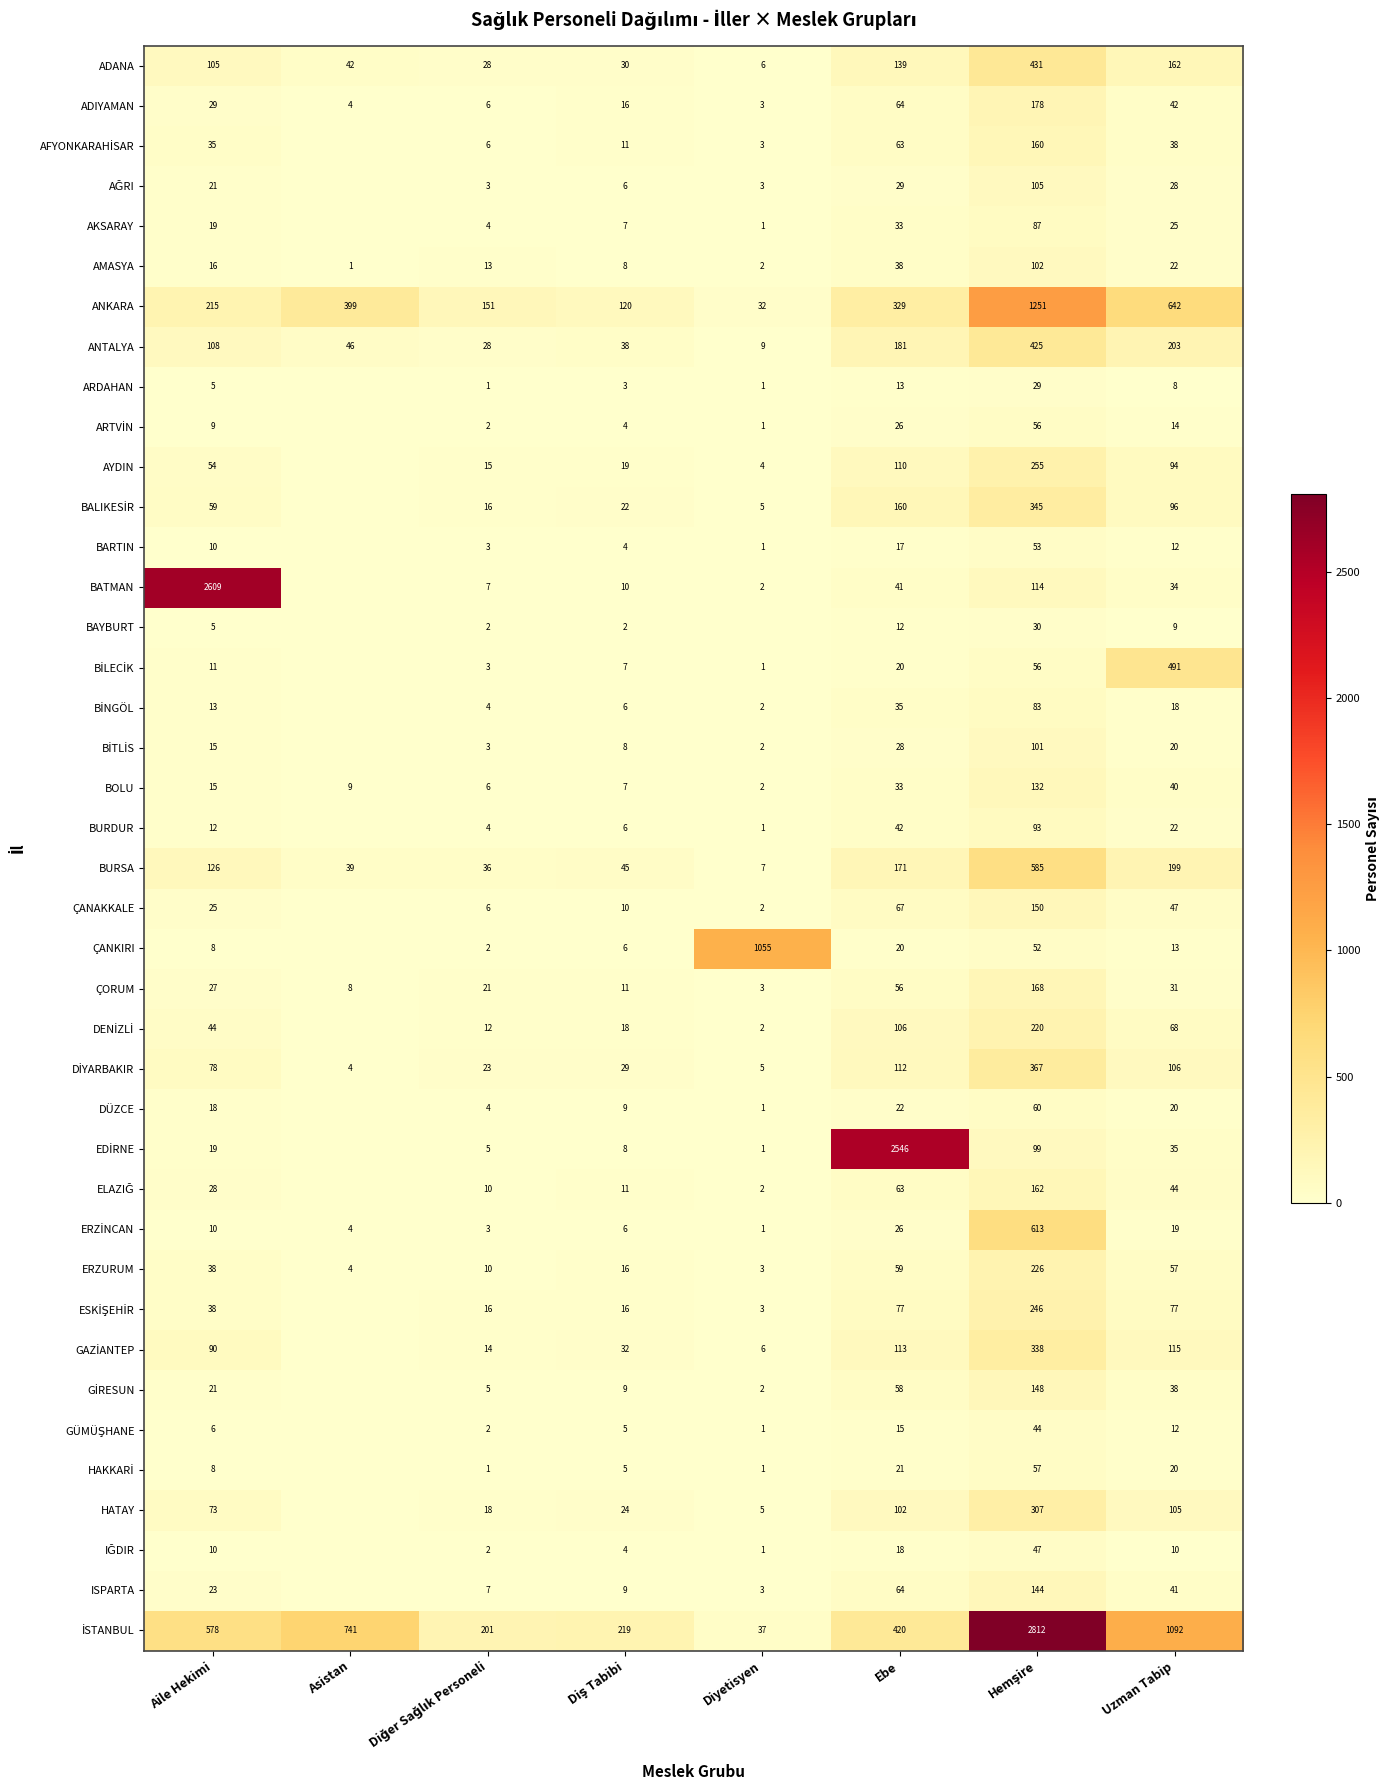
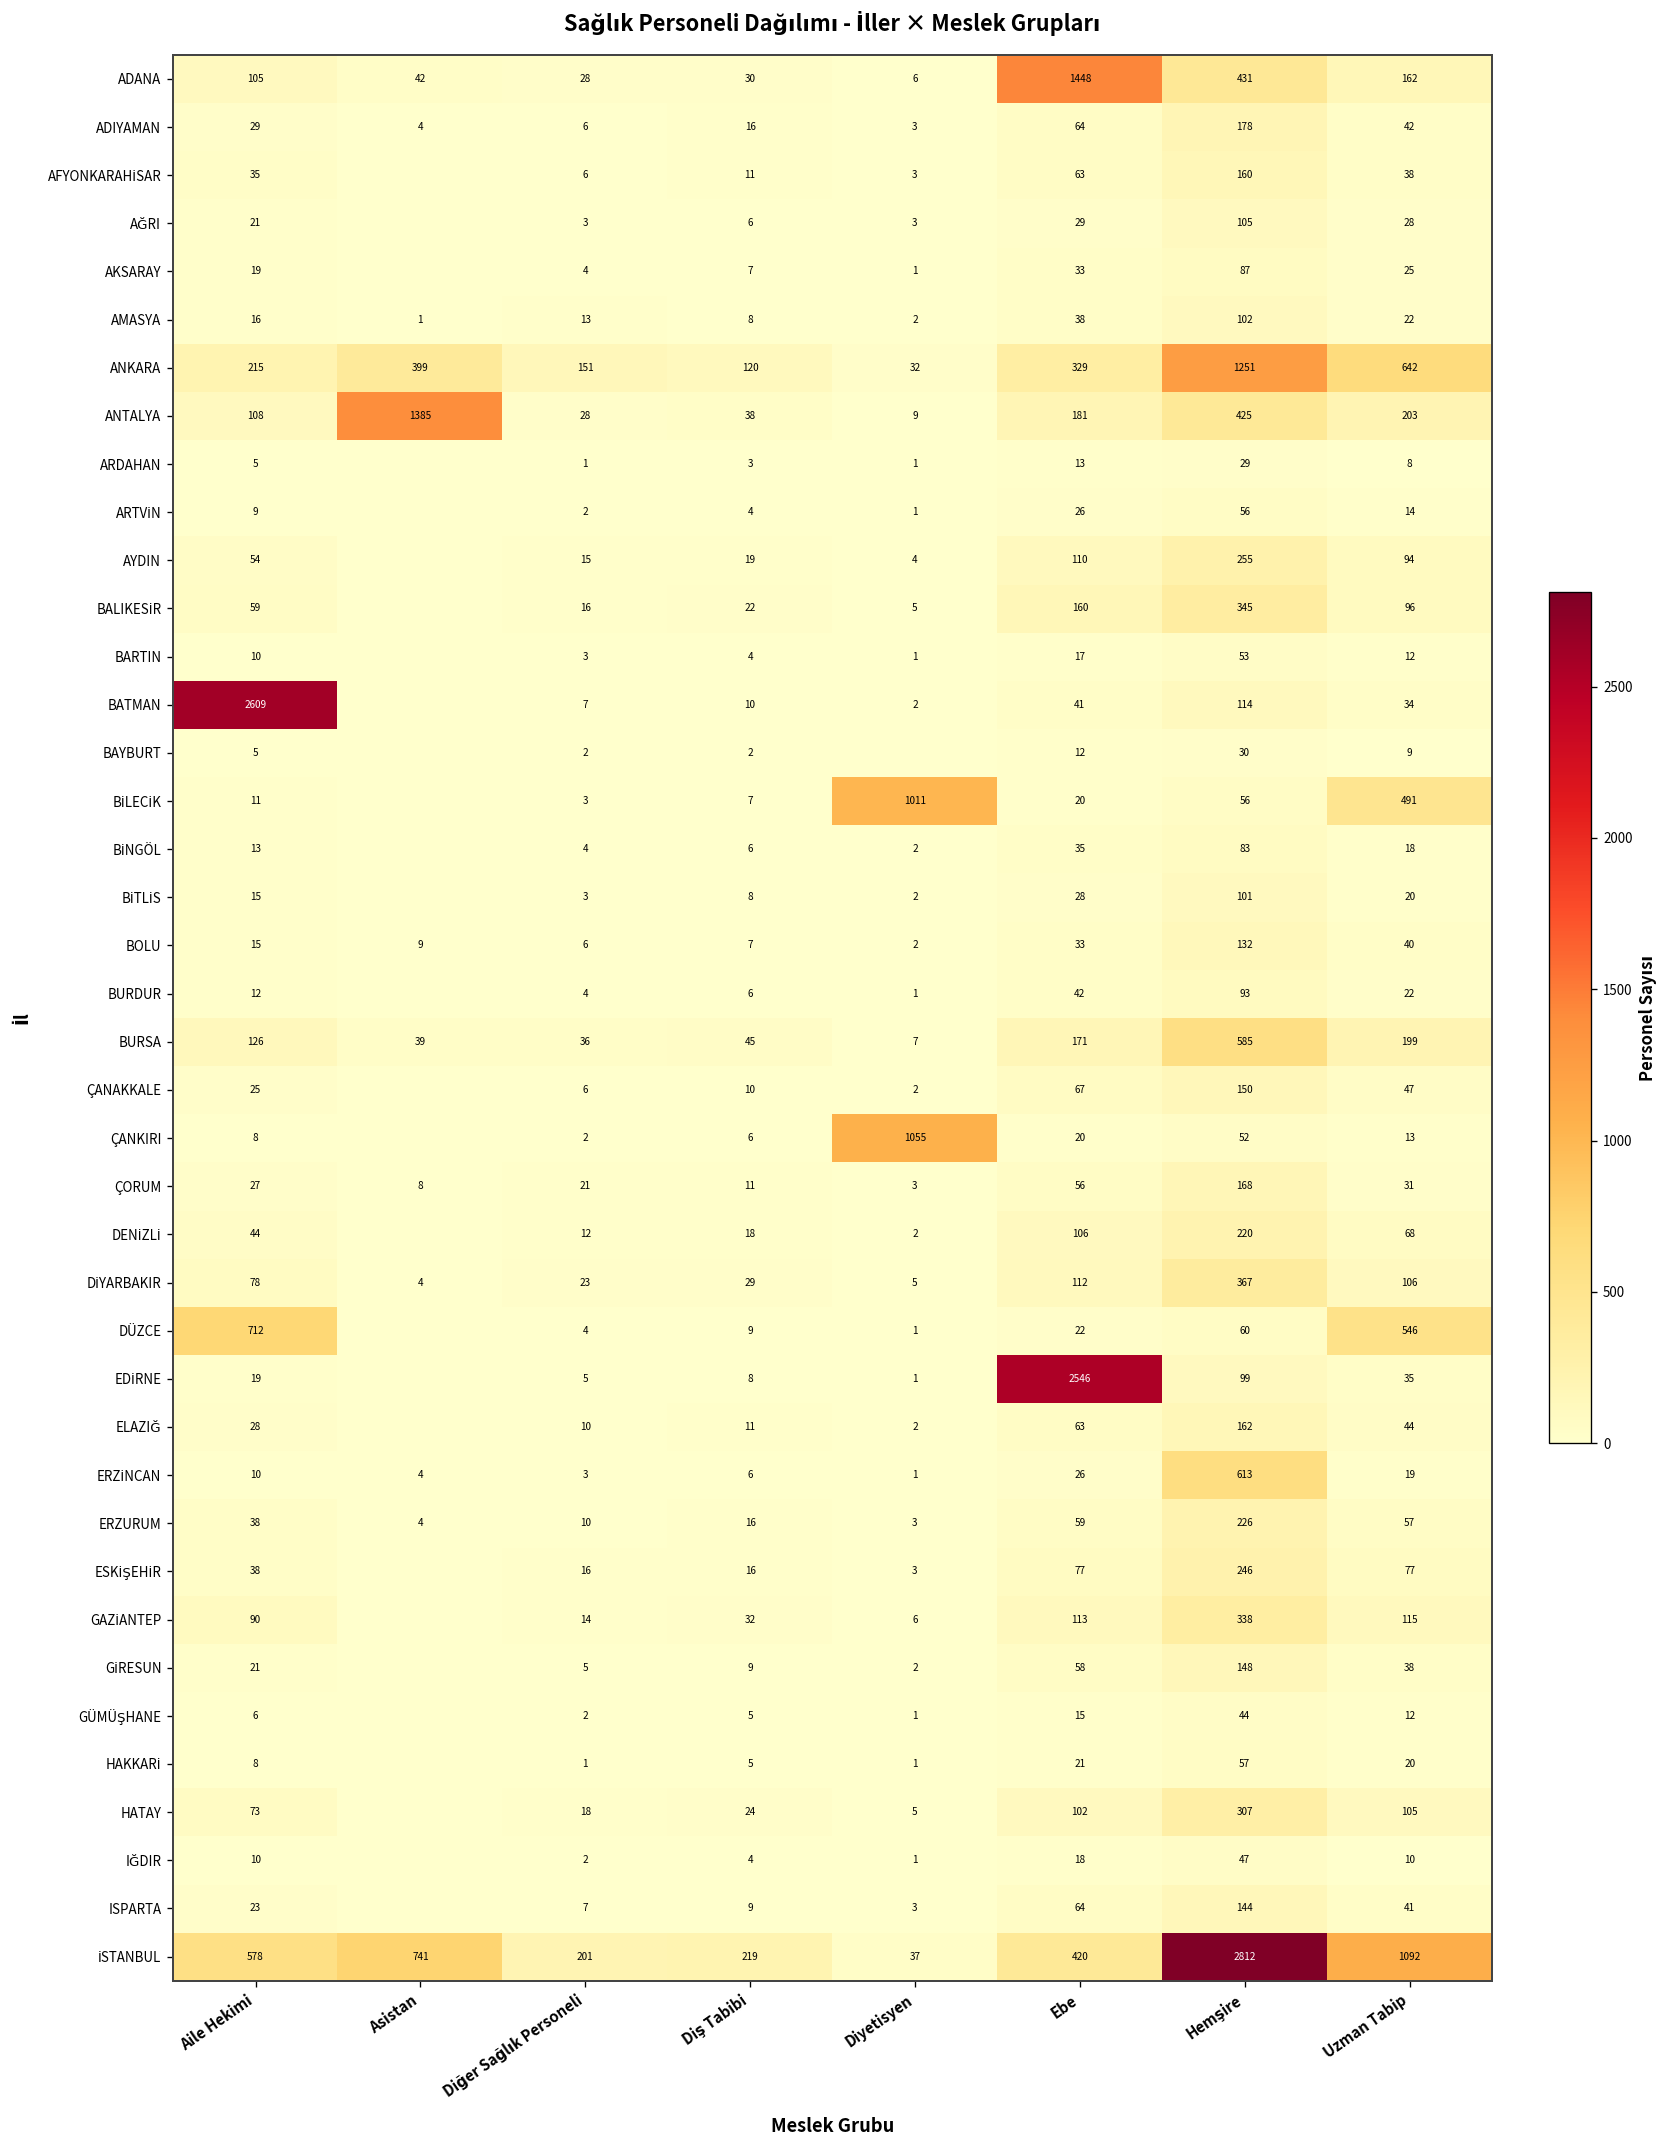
ADANA, Ebe: 139 -> 1448
ANTALYA, Asistan: 46 -> 1385
BİLECİK, Diyetisyen: 1 -> 1011
DÜZCE, Aile Hekimi: 18 -> 712
DÜZCE, Uzman Tabip: 20 -> 546
